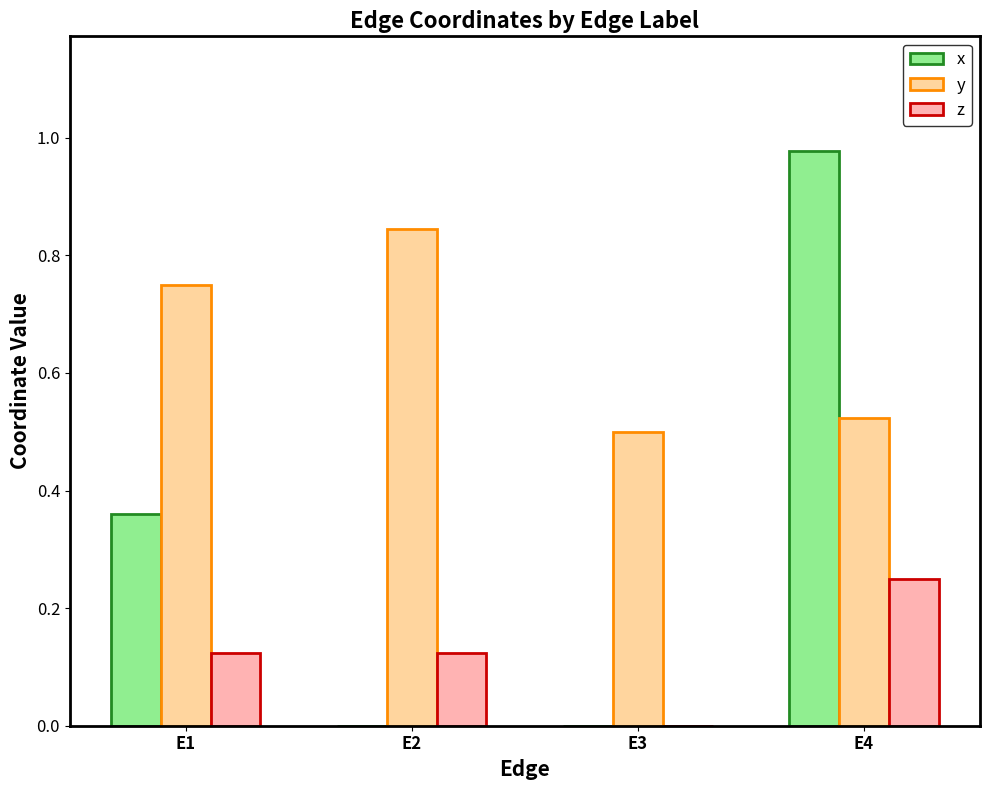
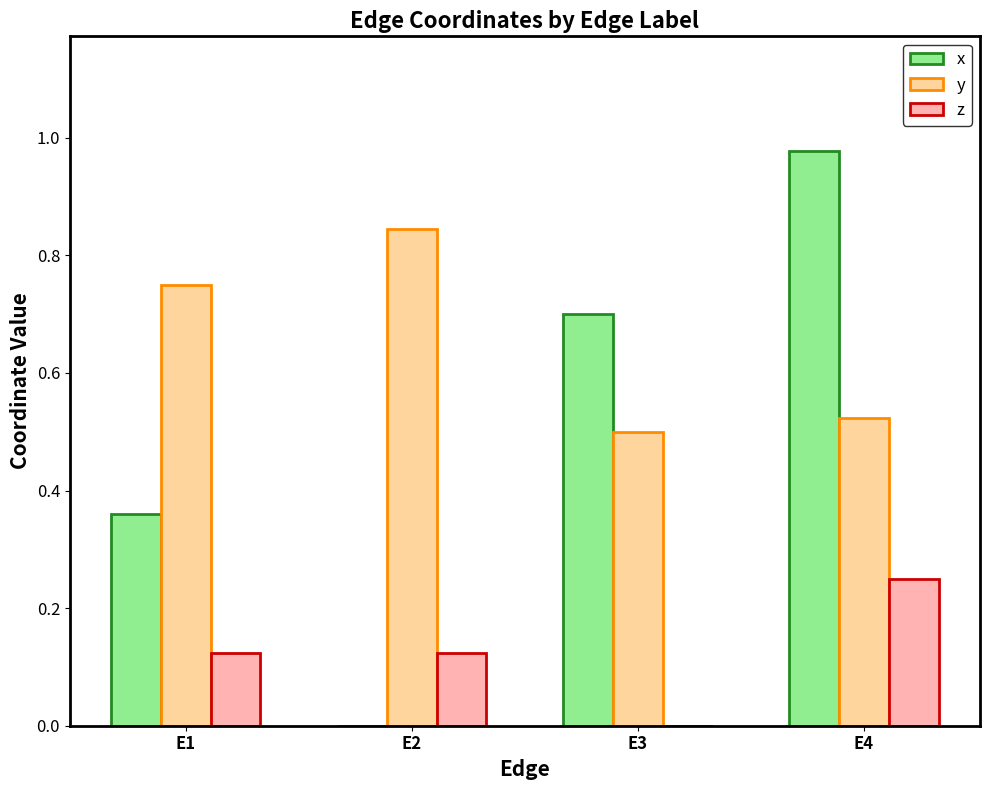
x, E3: 0.0 -> 0.7
